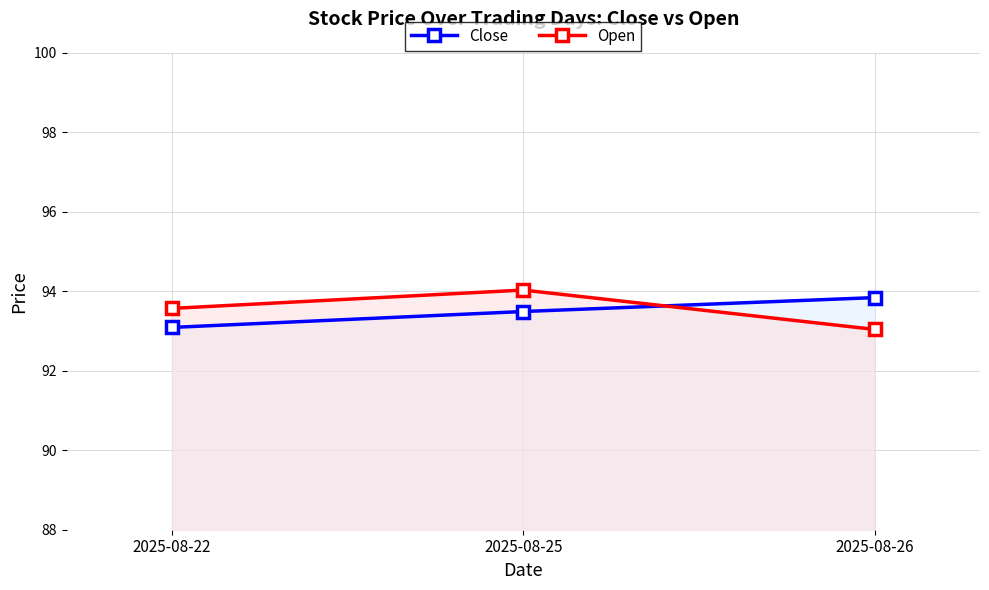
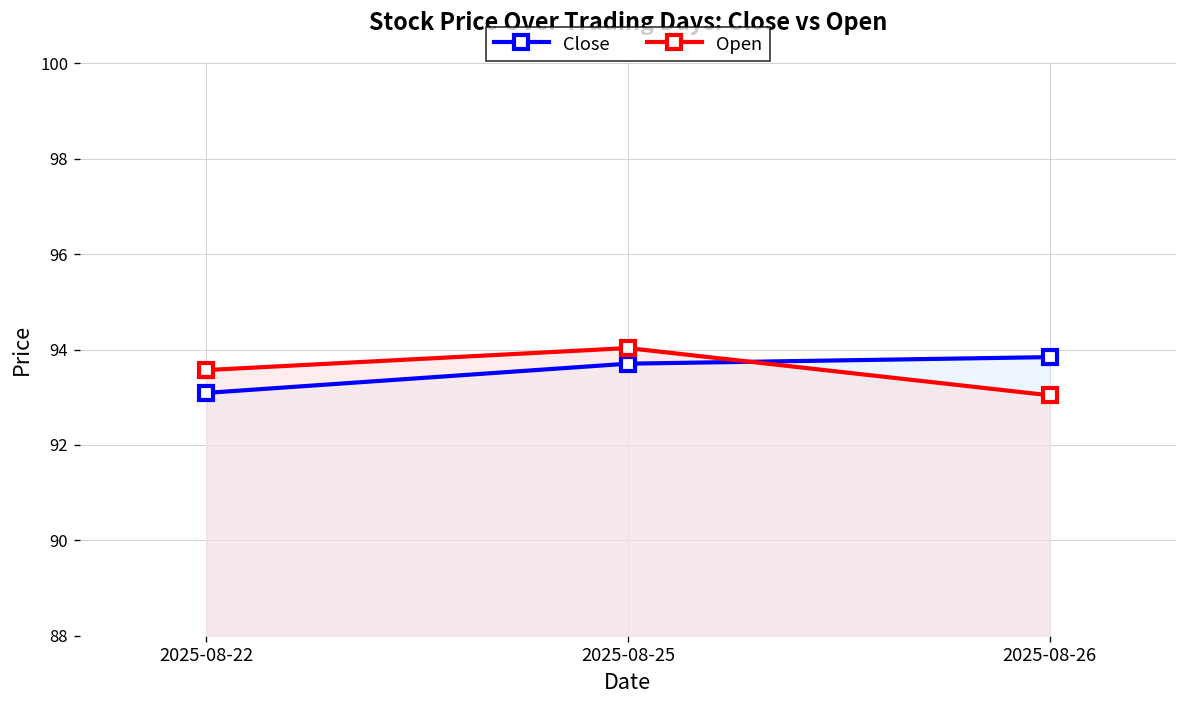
Close, 2025-08-25: 93.5 -> 93.7
